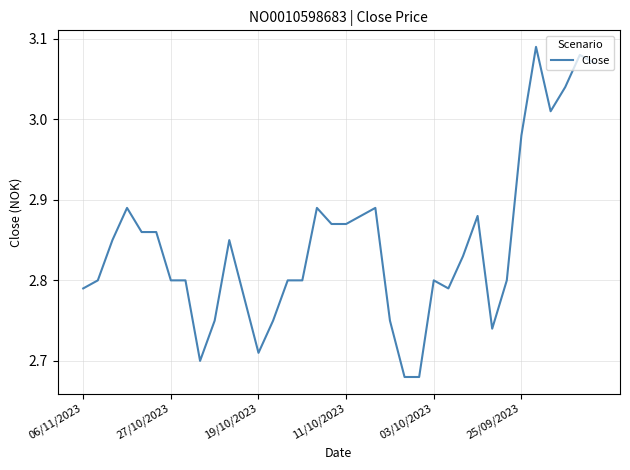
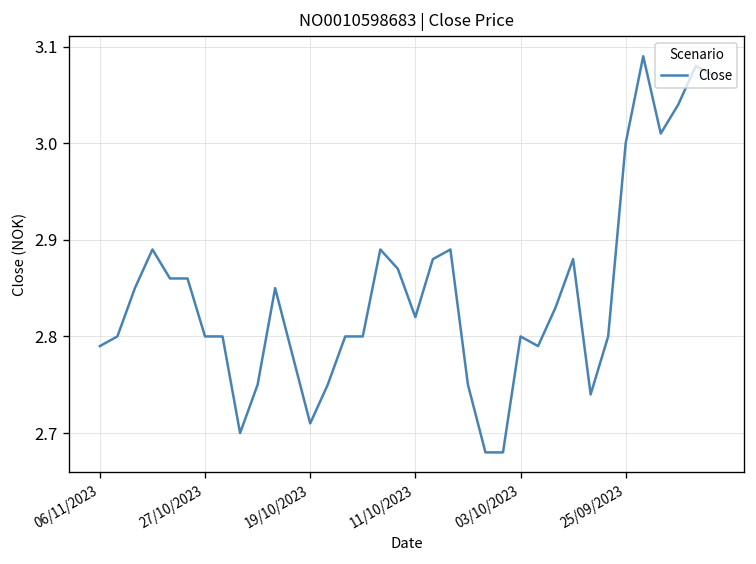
11/10/2023: 2.87 -> 2.82
25/09/2023: 2.98 -> 3.00
